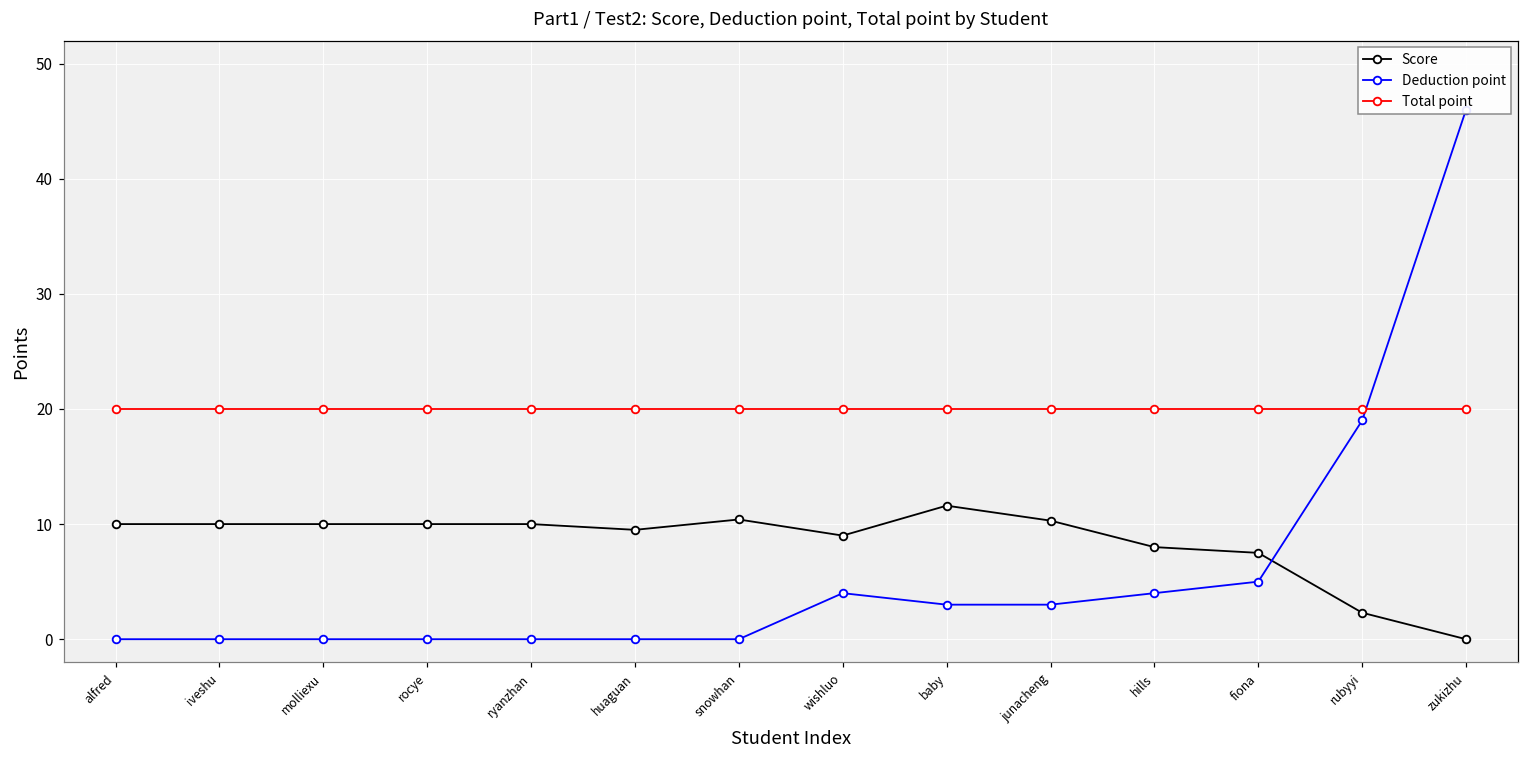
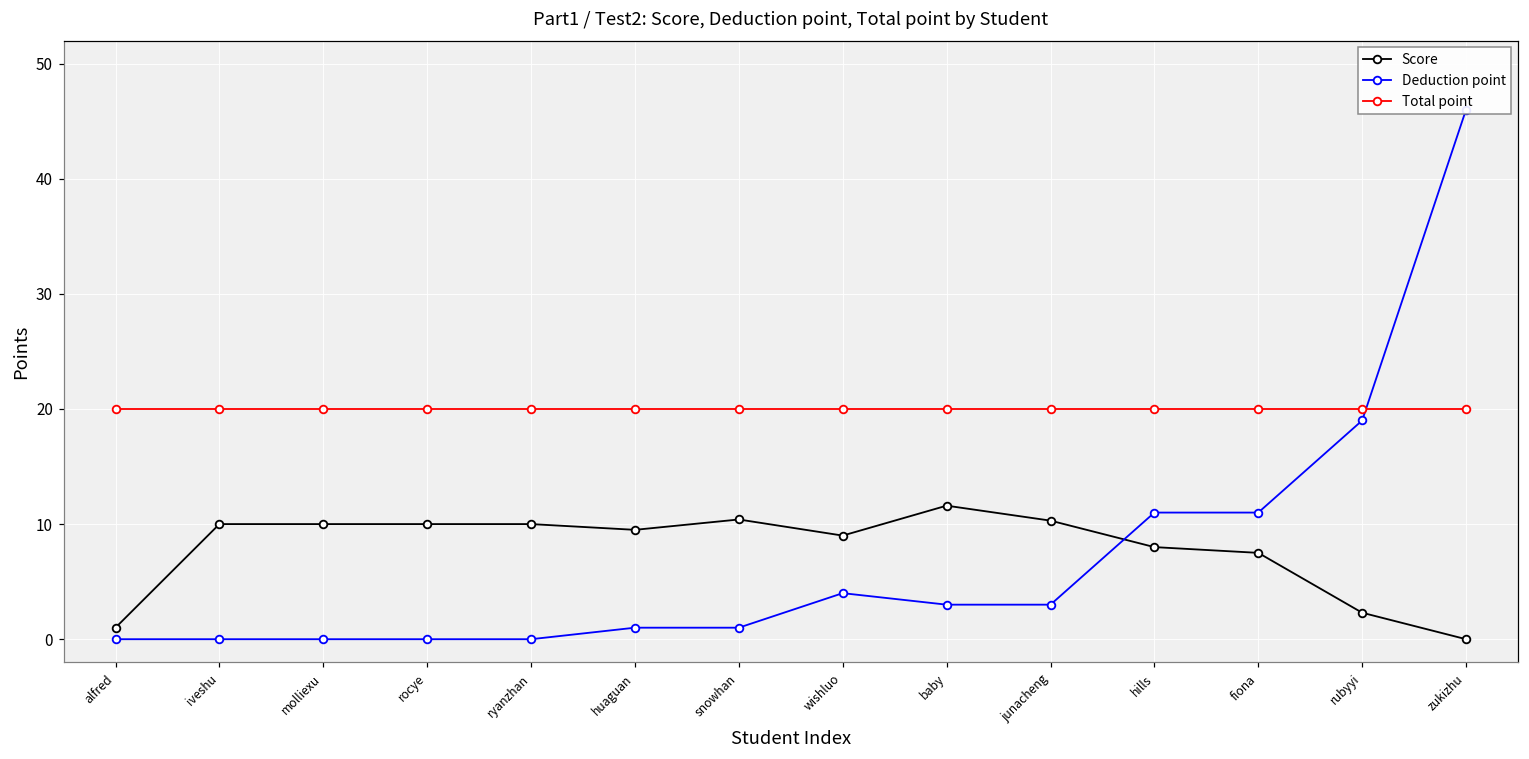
Score, alfred: 10 -> 1
Deduction point, huaguan: 0 -> 1
Deduction point, snowhan: 0 -> 1
Deduction point, hills: 4 -> 11
Deduction point, fiona: 5 -> 11
